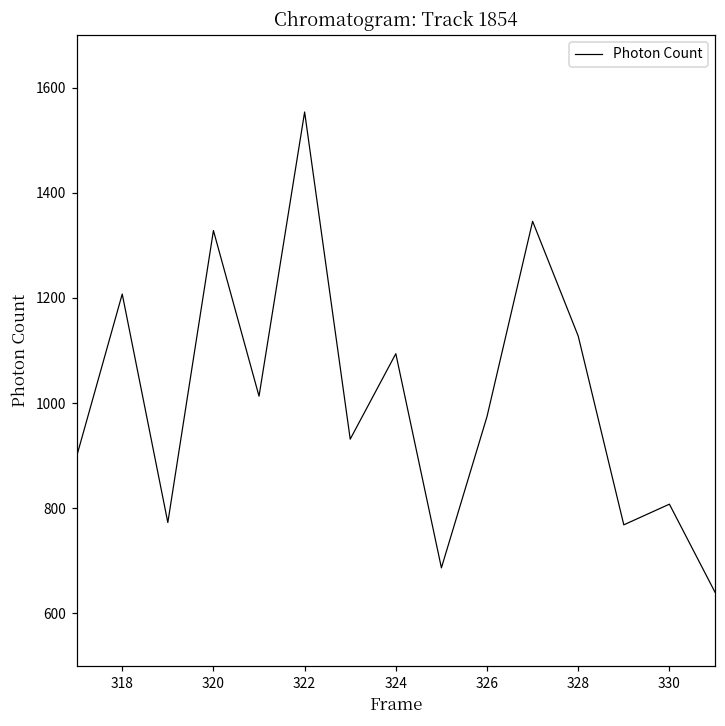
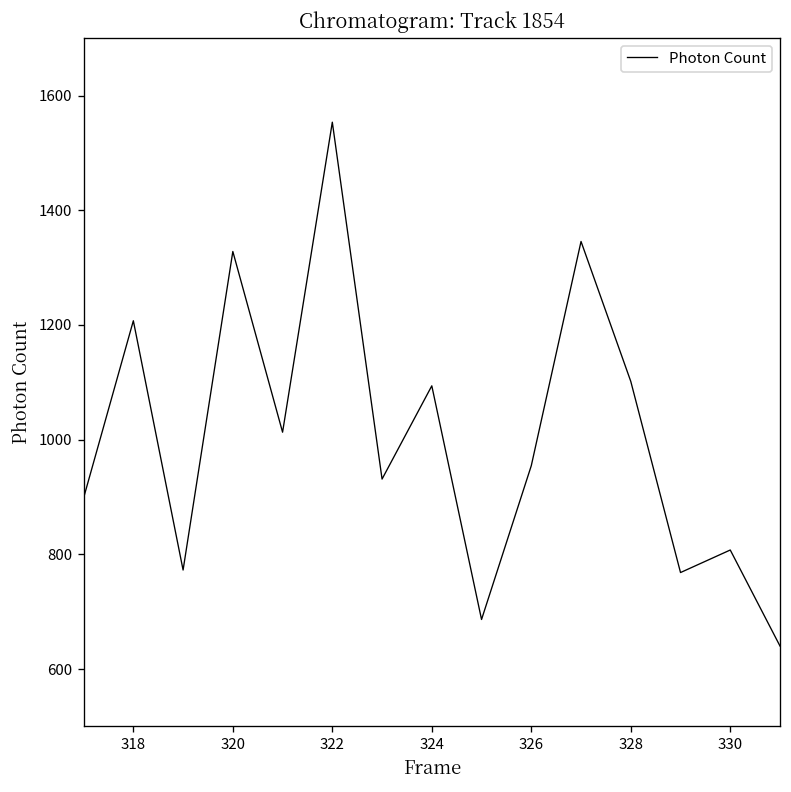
326: 970 -> 950
328: 1130 -> 1100
